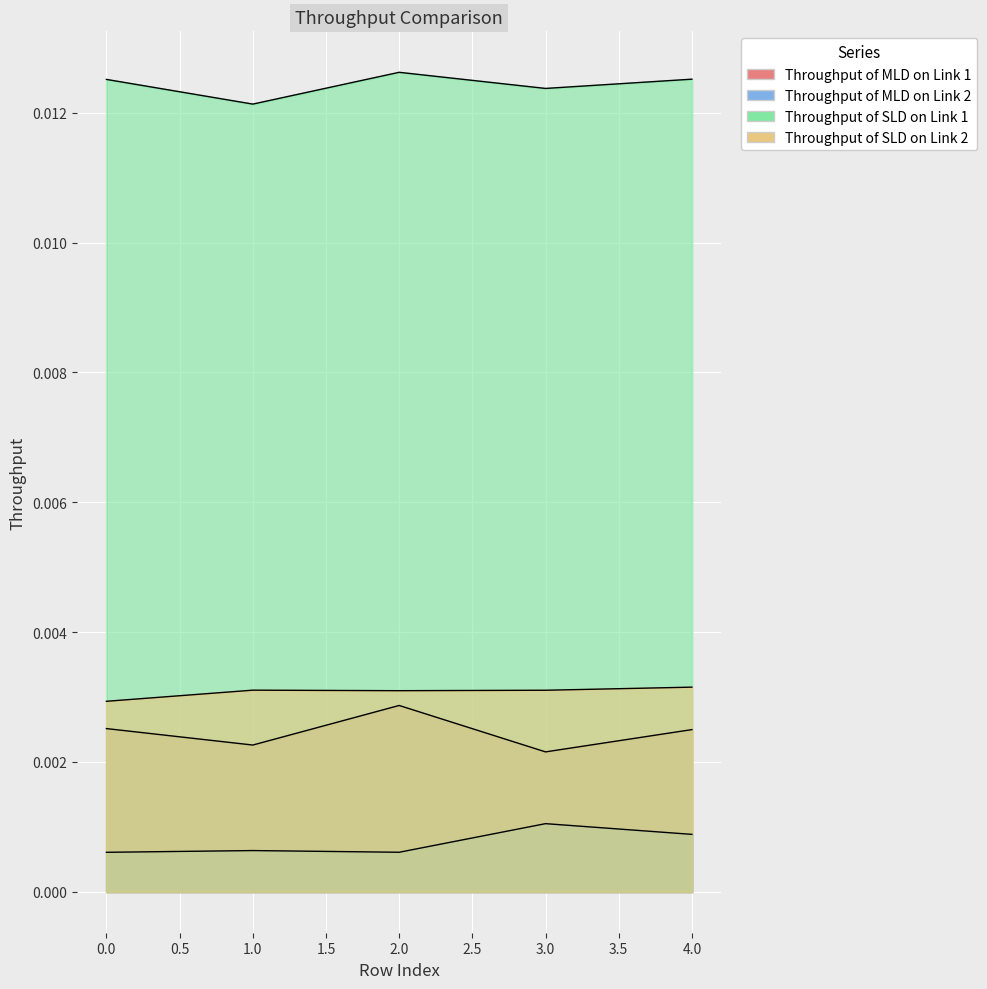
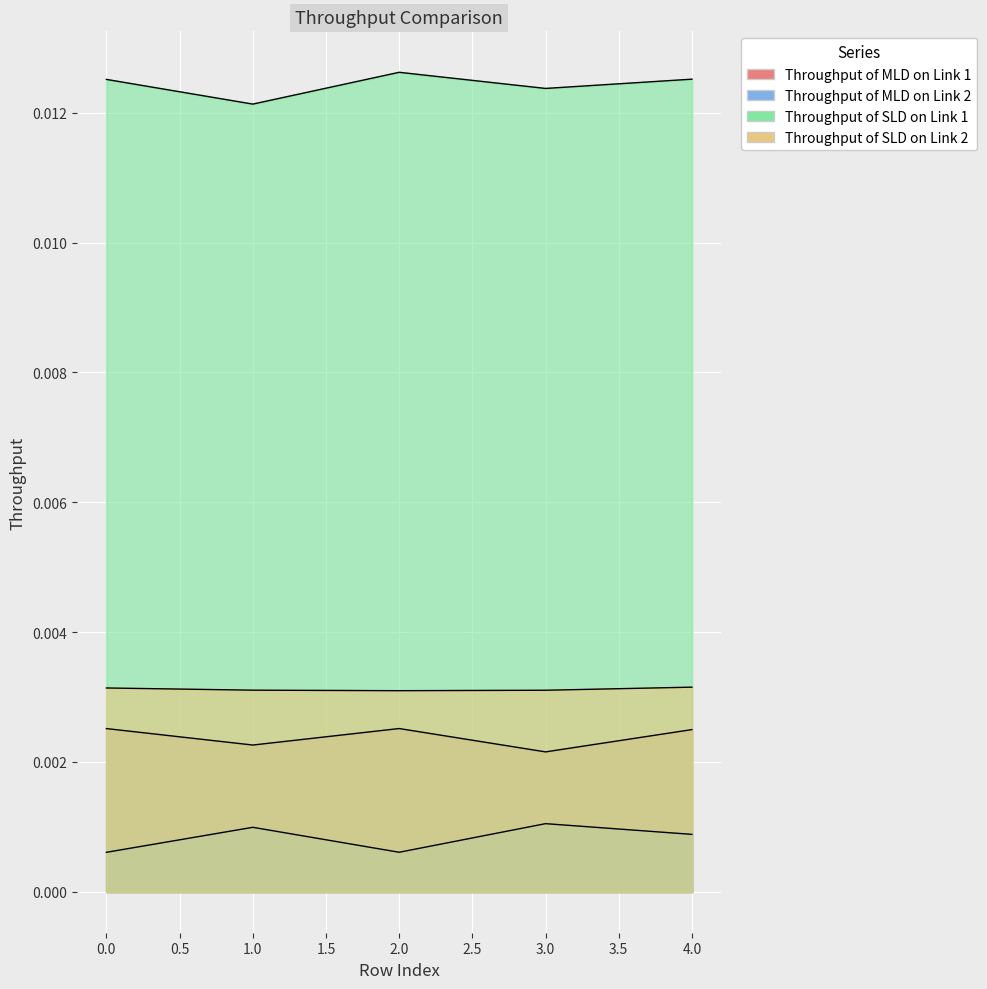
Throughput of SLD on Link 2, 0.0: 0.0029 -> 0.0031
Throughput of MLD on Link 2, 1.0: 0.0006 -> 0.0010
Throughput of MLD on Link 1, 2.0: 0.0029 -> 0.0025
